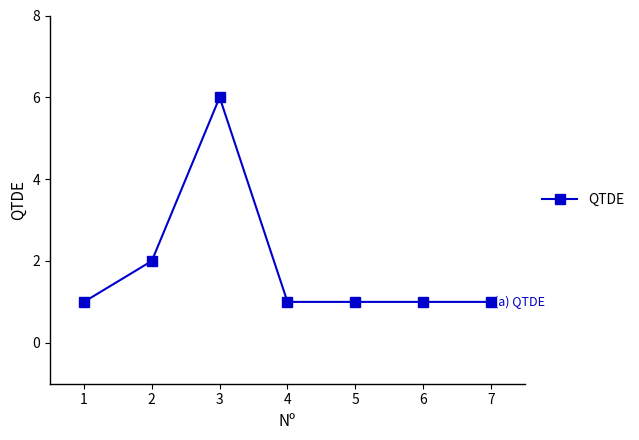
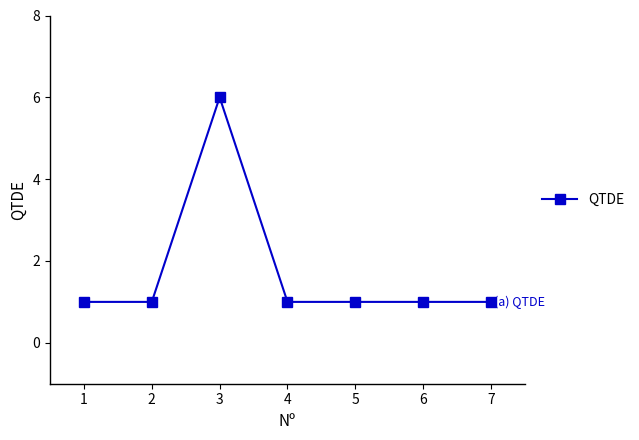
2: 2 -> 1
